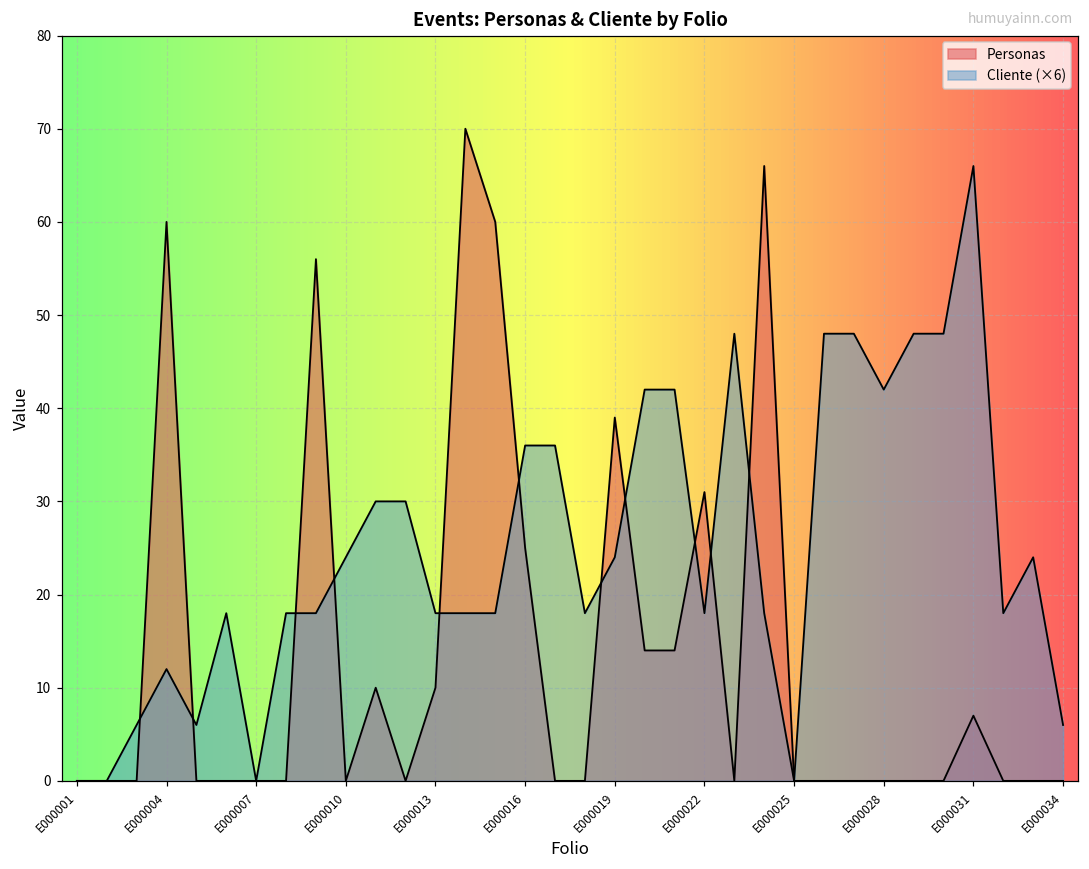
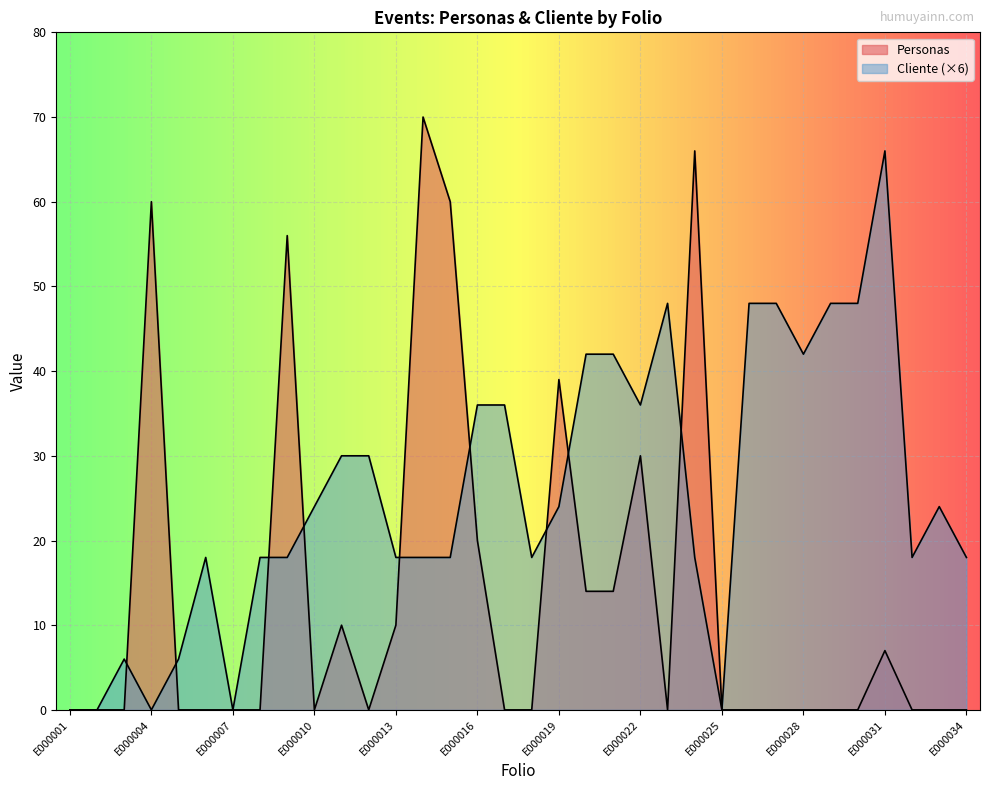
Cliente (×6), E000004: 12 -> 0
Personas, E000016: 25 -> 20
Personas, E000022: 31 -> 30
Cliente (×6), E000022: 18 -> 36
Cliente (×6), E000034: 6 -> 18
